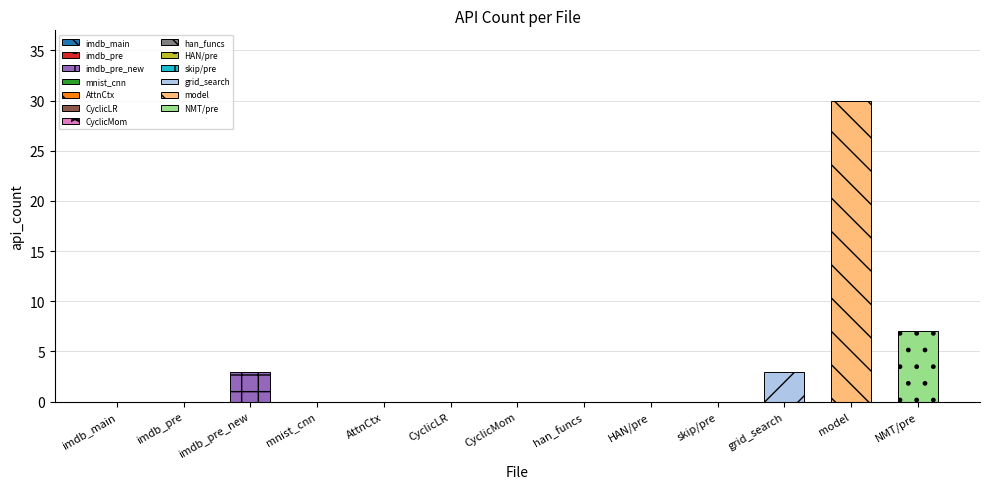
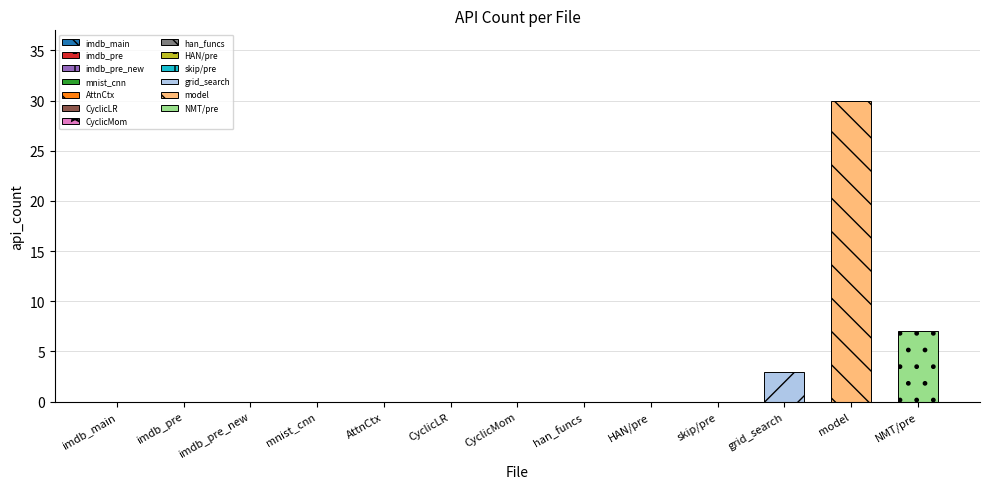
imdb_pre_new: 3 -> 0
